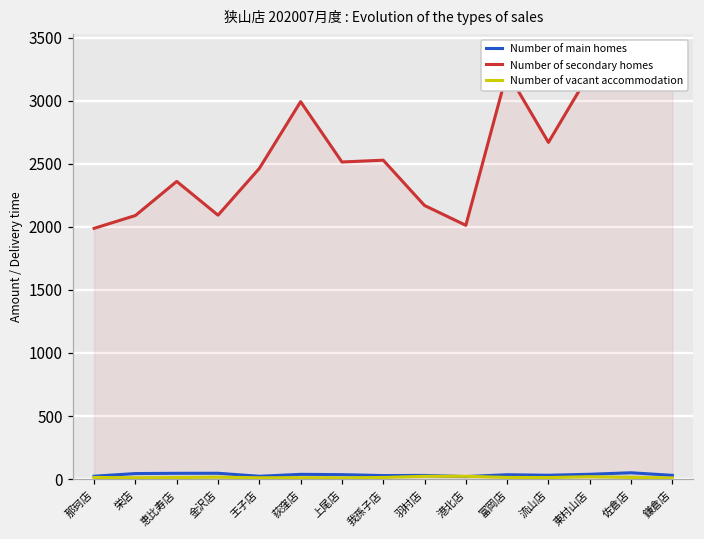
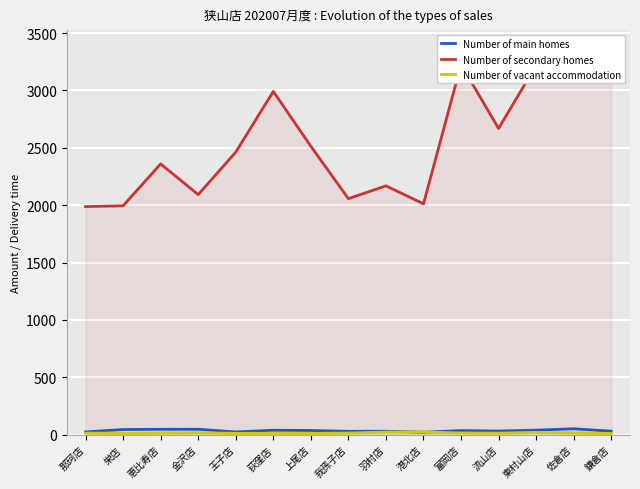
Number of secondary homes, 栄店: 2090 -> 2000
Number of secondary homes, 我孫子店: 2530 -> 2060
